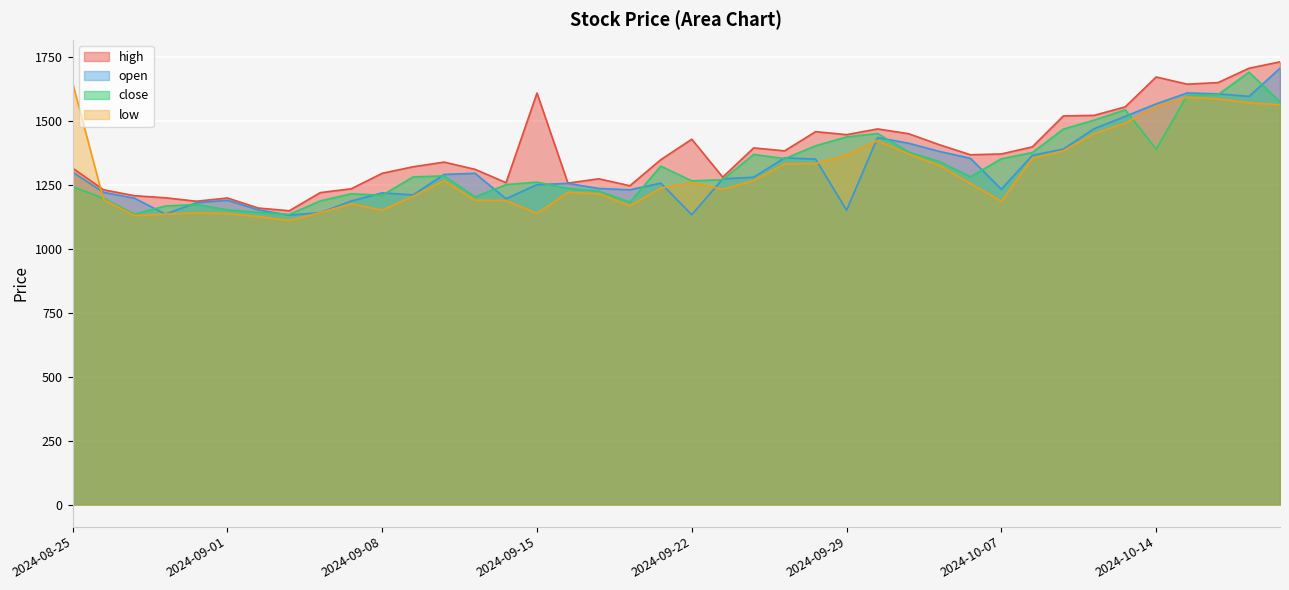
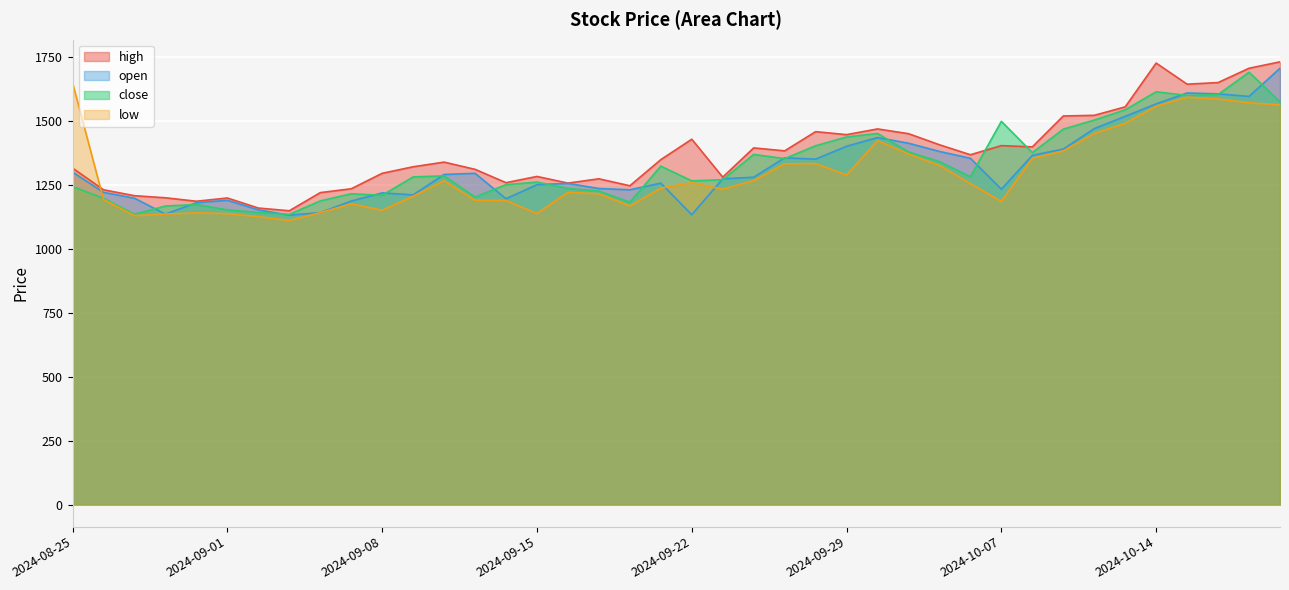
high, 2024-09-15: 1610 -> 1280
open, 2024-09-29: 1150 -> 1400
low, 2024-09-29: 1370 -> 1290
high, 2024-10-07: 1370 -> 1400
close, 2024-10-07: 1350 -> 1500
high, 2024-10-14: 1670 -> 1730
close, 2024-10-14: 1390 -> 1610
